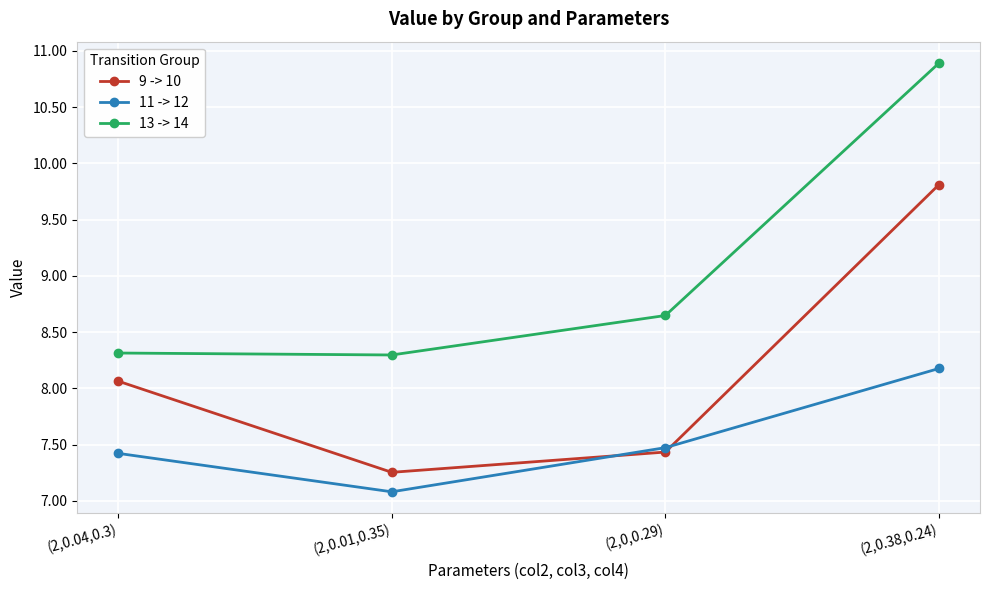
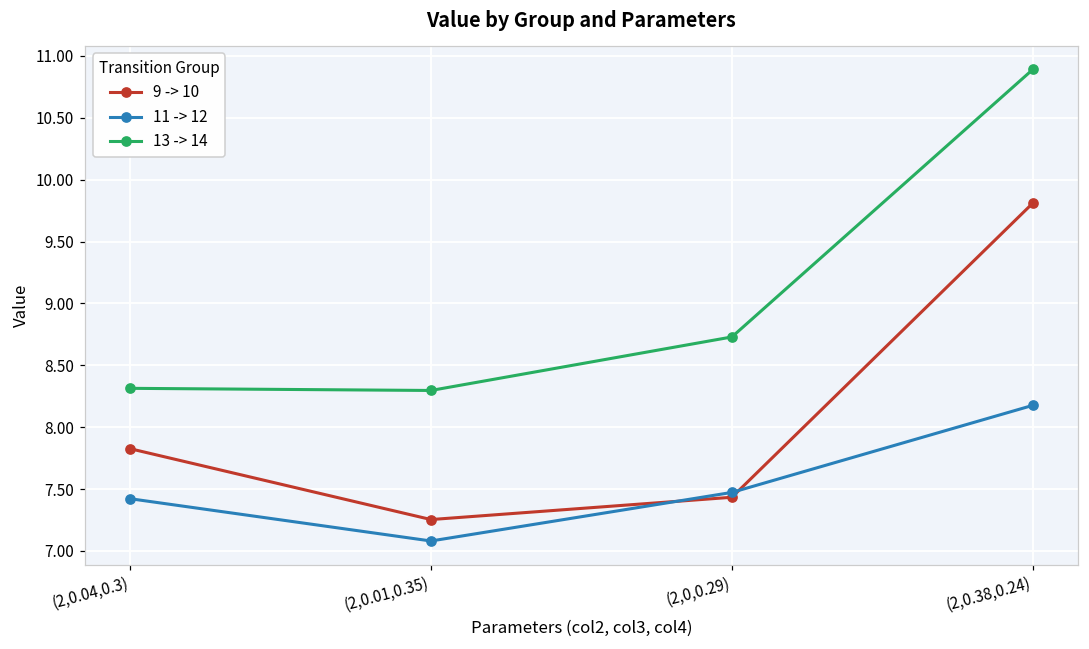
9 -> 10, (2,0.04,0.3): 8.06 -> 7.83
13 -> 14, (2,0,0.29): 8.65 -> 8.73
